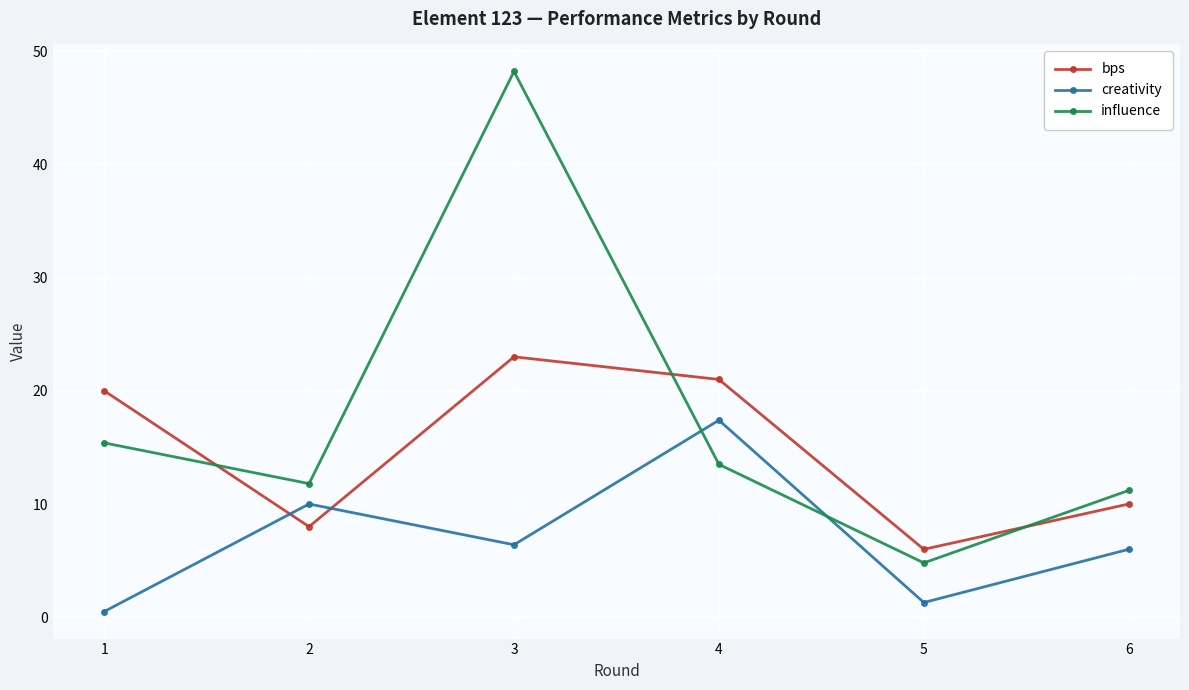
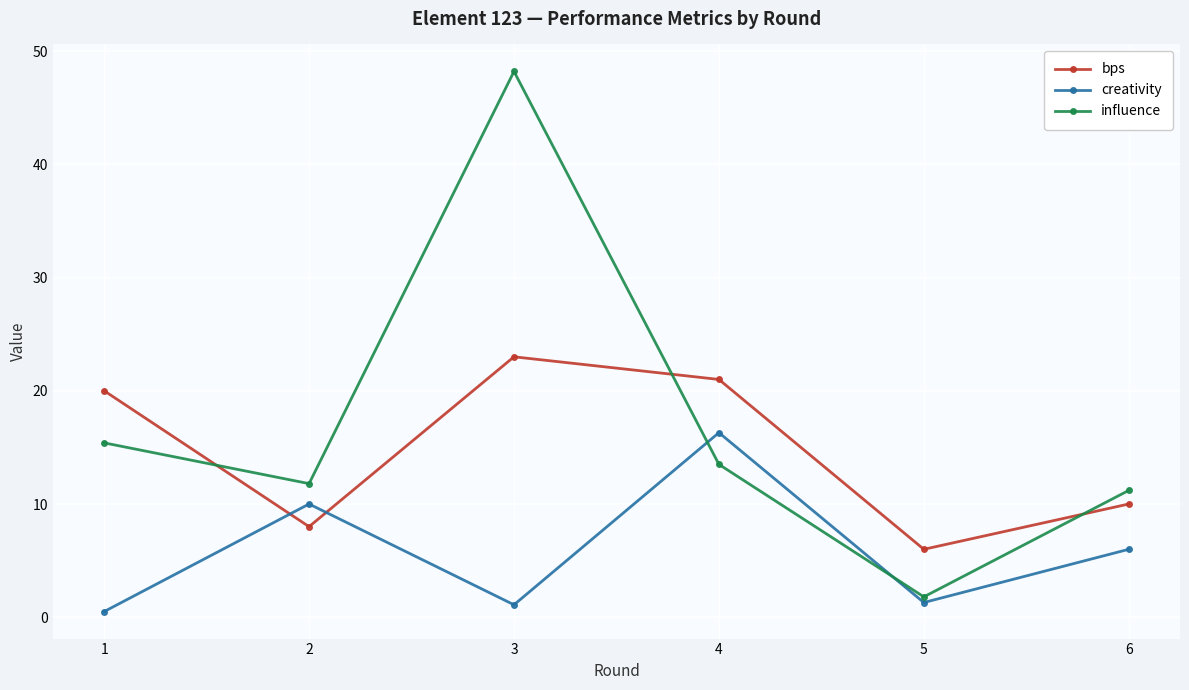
creativity, 3: 6.4 -> 1.1
creativity, 4: 17.4 -> 16.3
influence, 5: 4.8 -> 1.8
